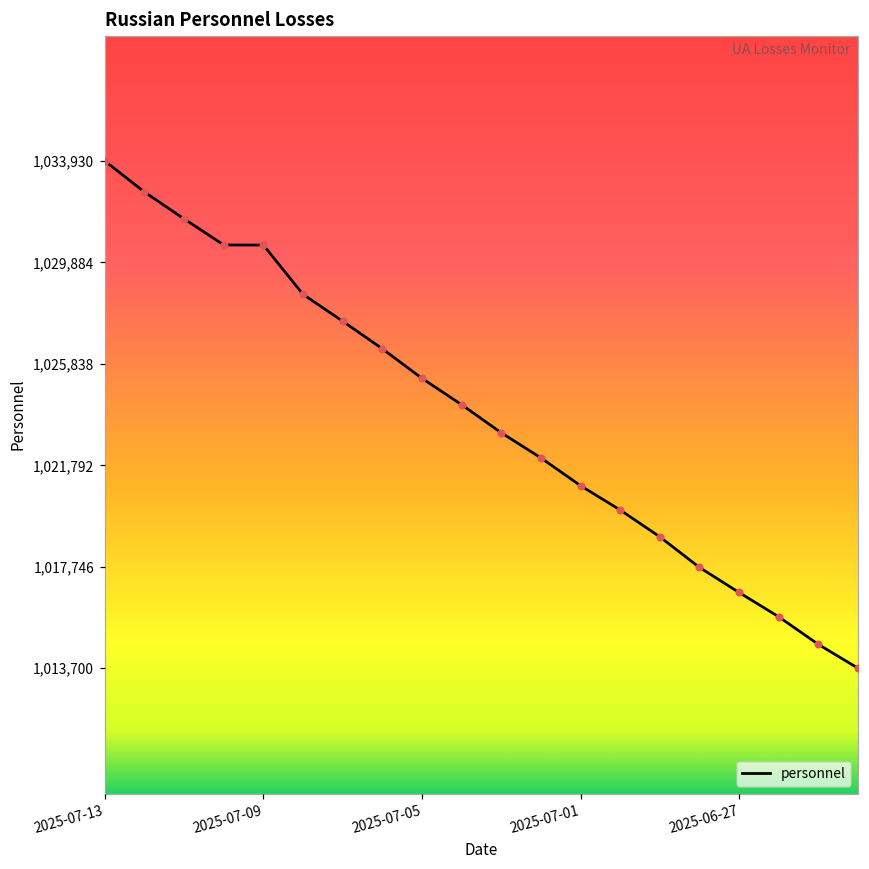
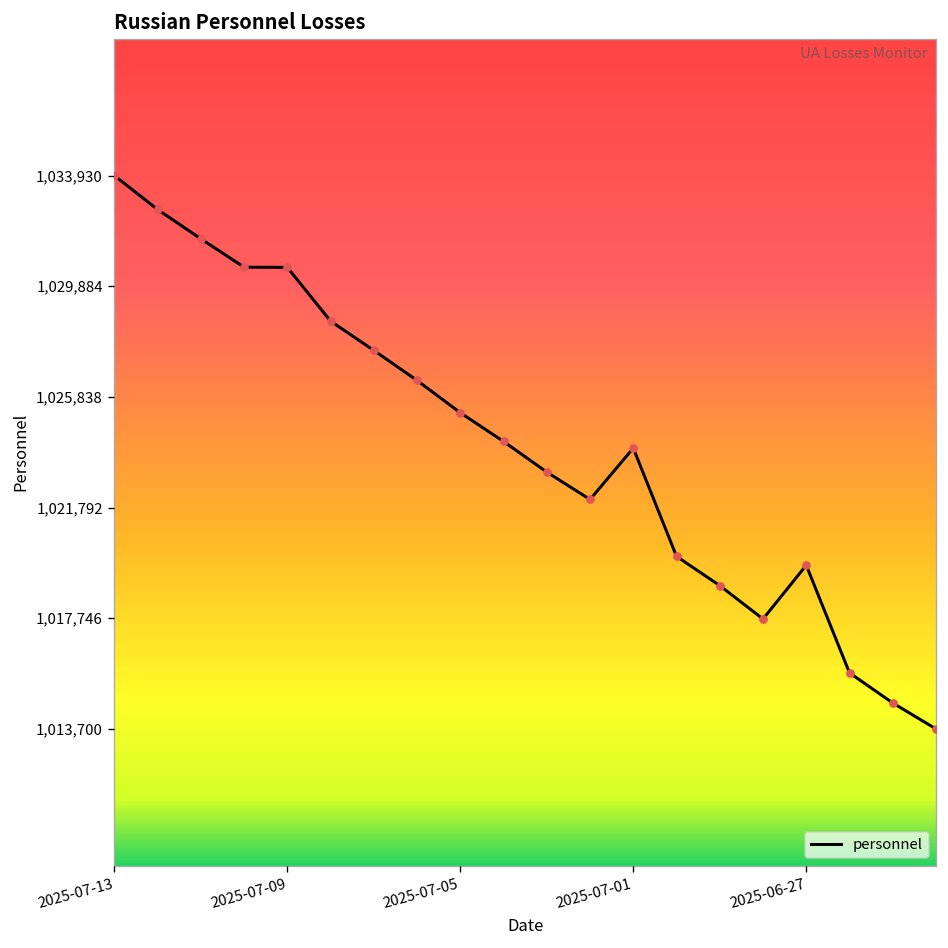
2025-07-01: 1,021,000 -> 1,024,000
2025-06-27: 1,016,700 -> 1,019,700
